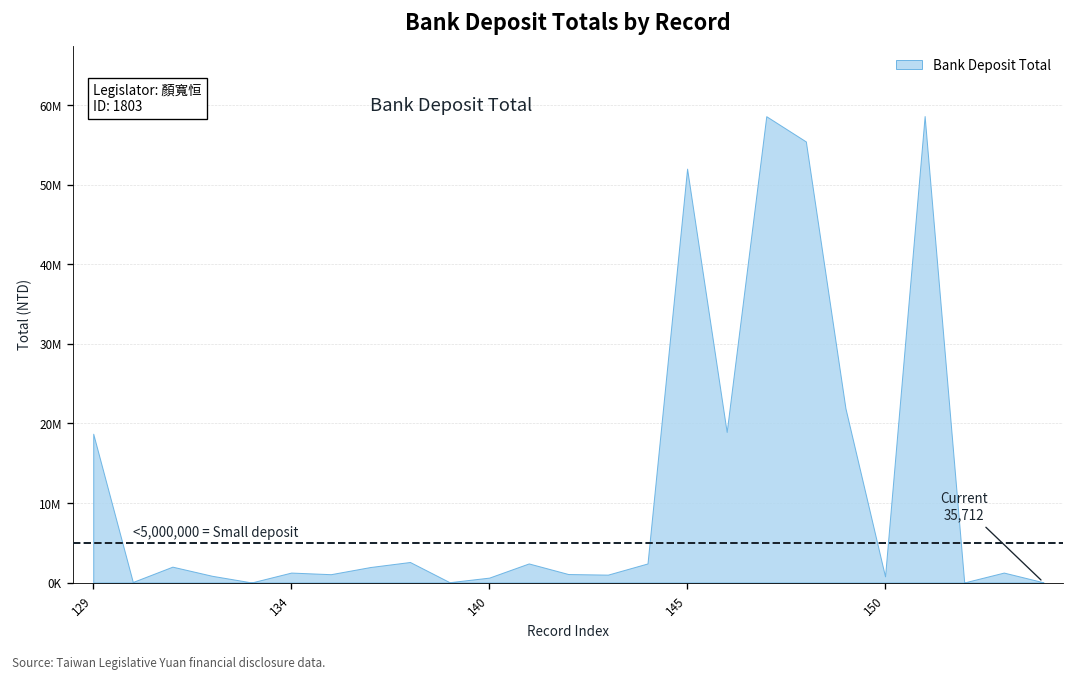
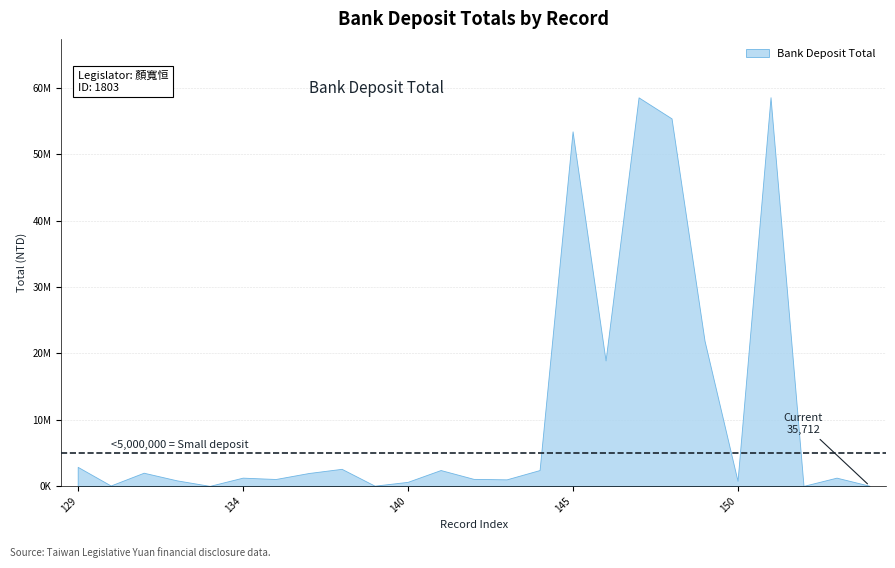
129: 19000000 -> 3000000
145: 52000000 -> 53000000
